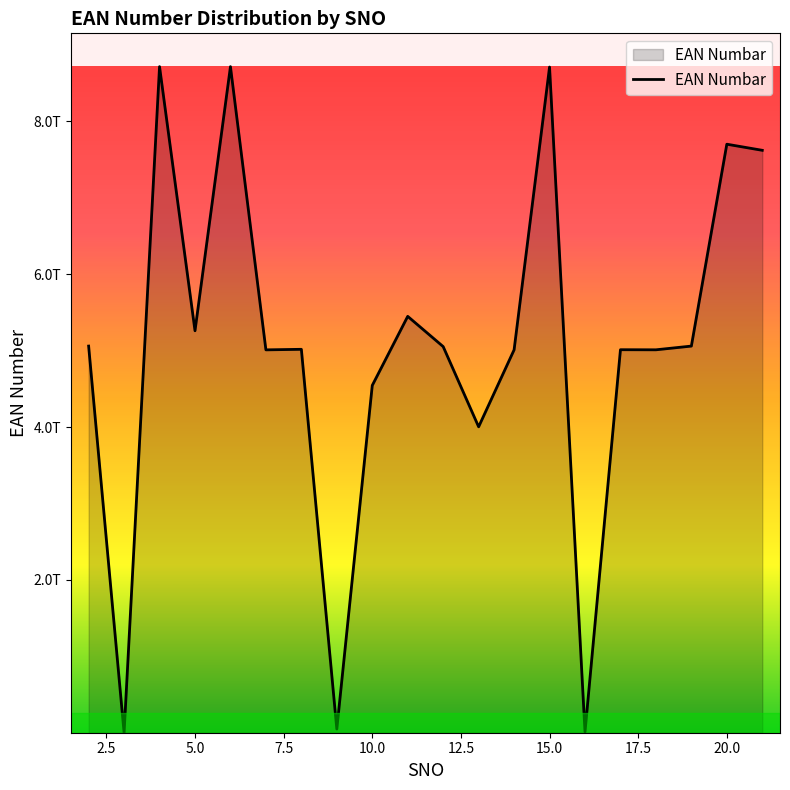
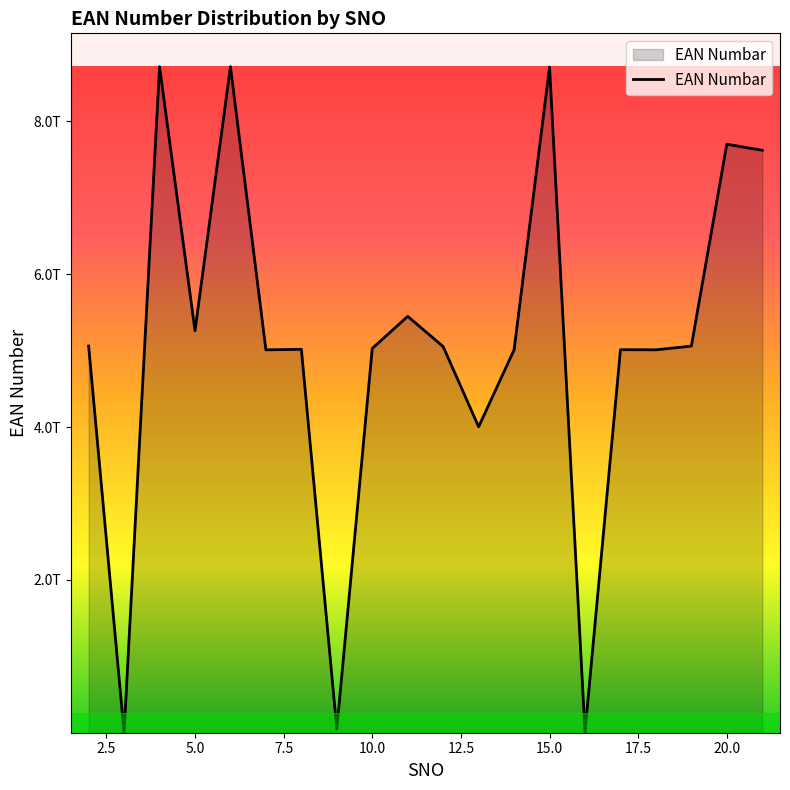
10.0: 4.5T -> 5.0T
